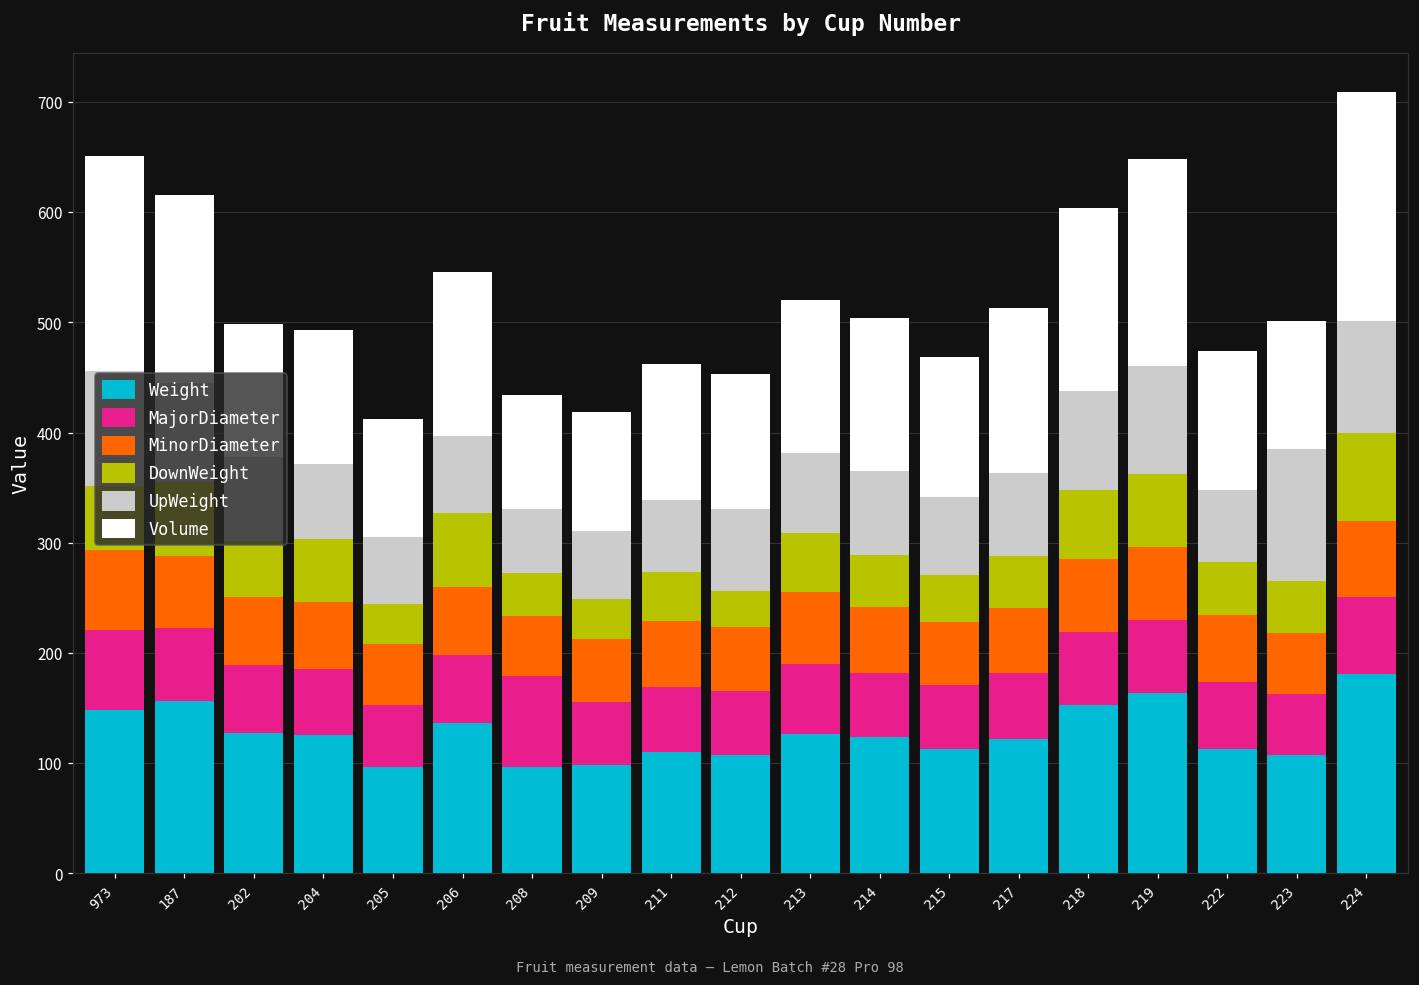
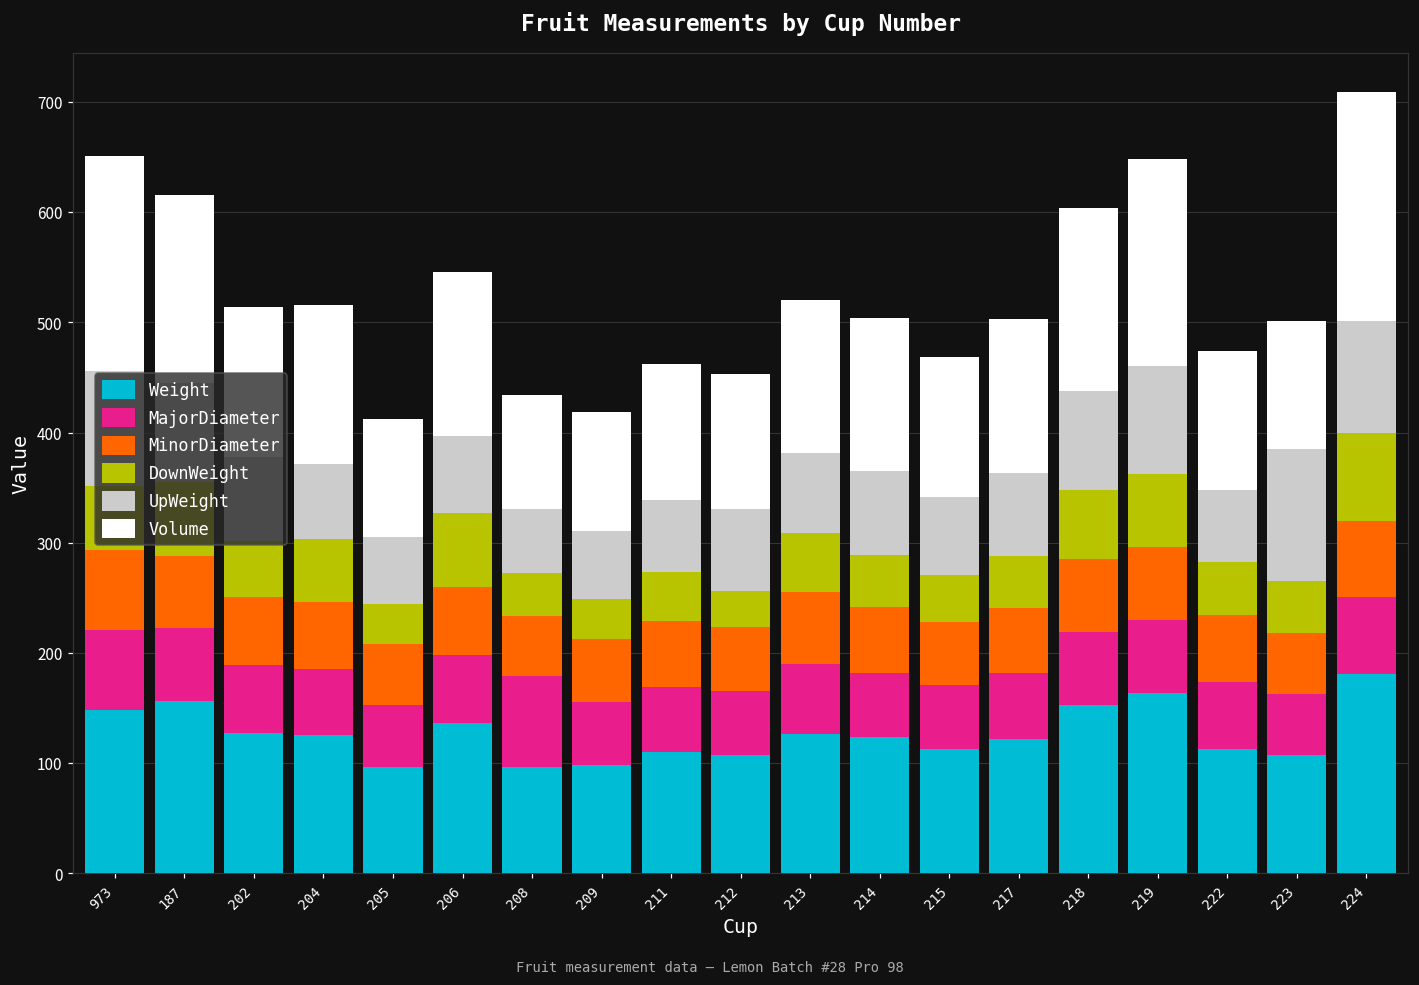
Volume, 202: 121 -> 136
Volume, 204: 122 -> 145
Volume, 217: 150 -> 140
